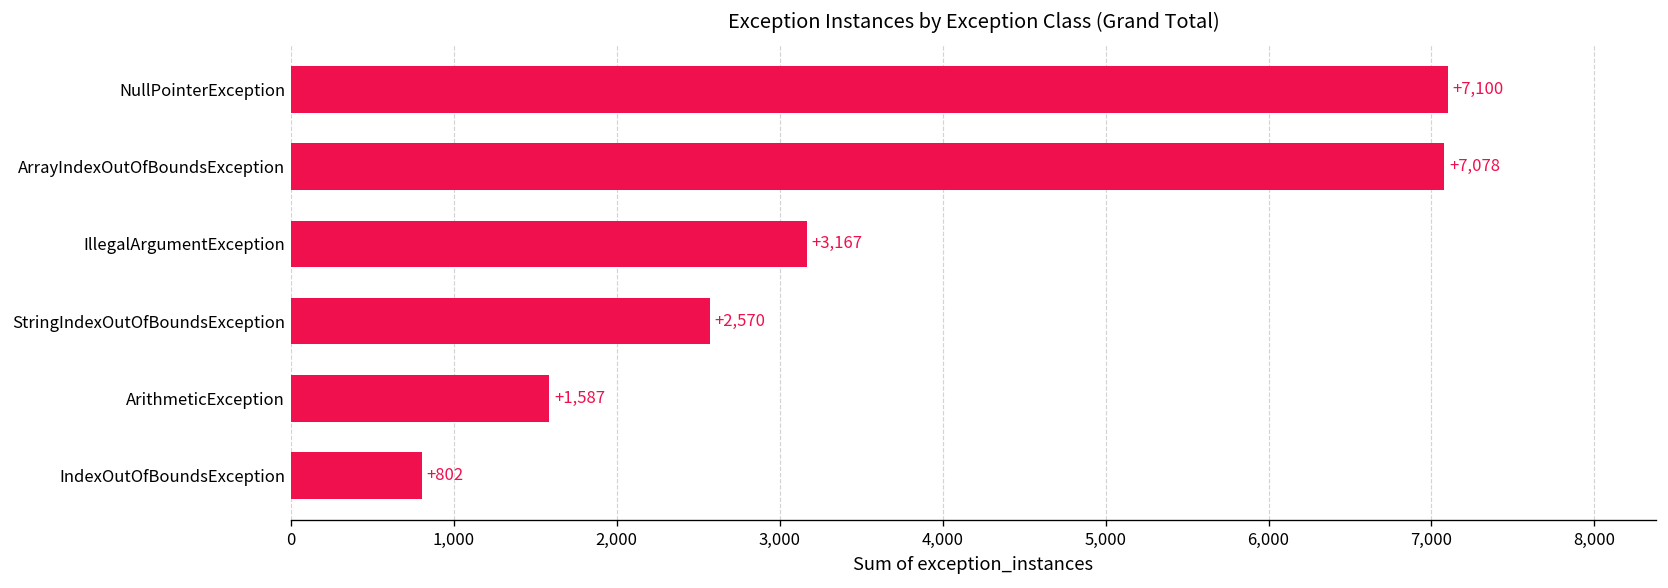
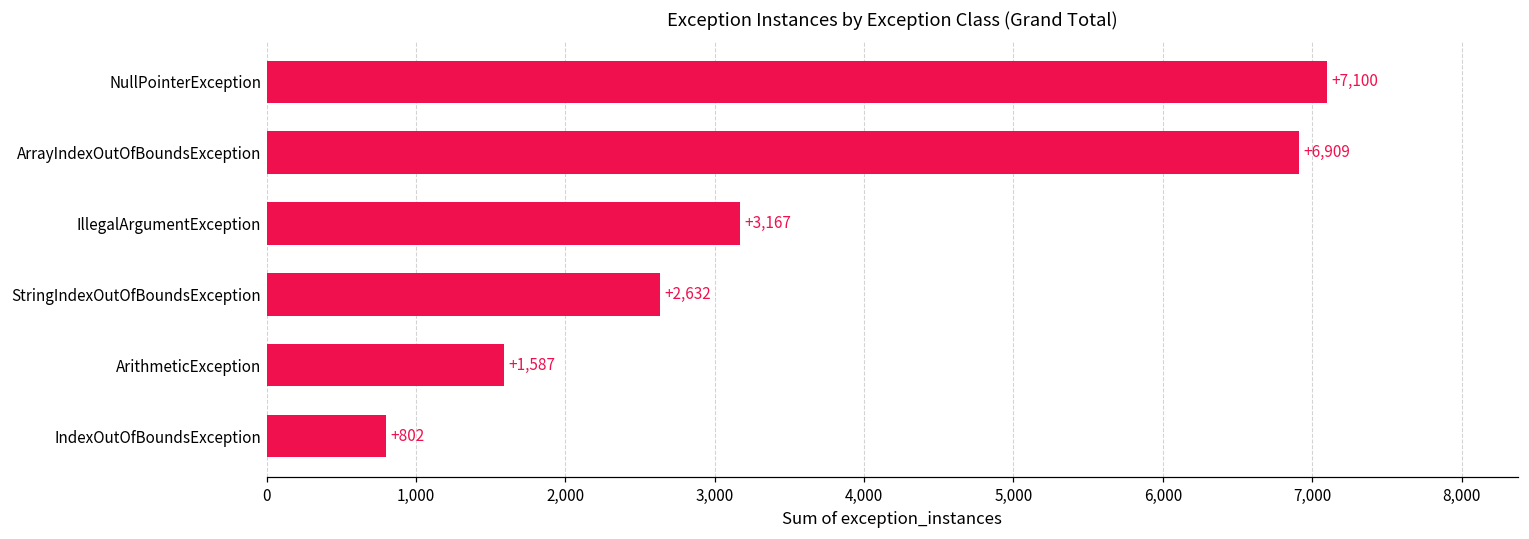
ArrayIndexOutOfBoundsException: +7,078 -> +6,909
StringIndexOutOfBoundsException: +2,570 -> +2,632
